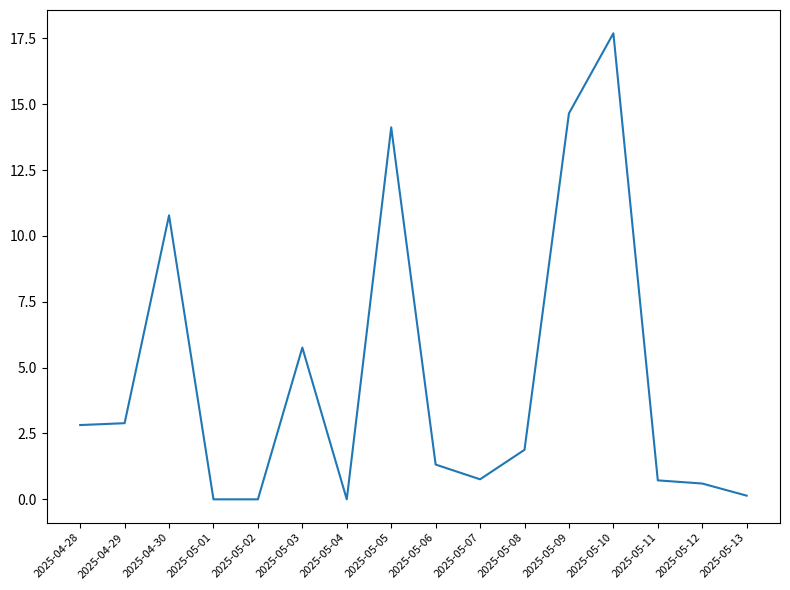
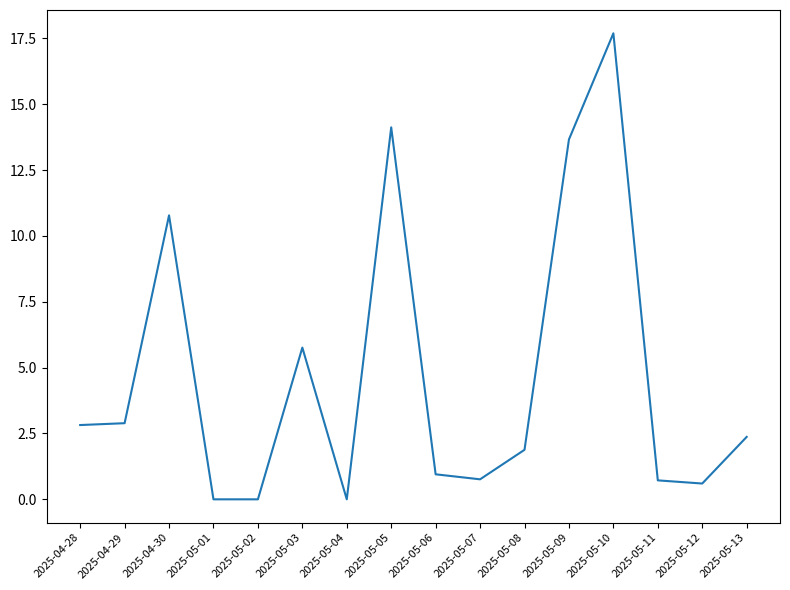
2025-05-06: 1.3 -> 1.0
2025-05-09: 14.7 -> 13.7
2025-05-13: 0.1 -> 2.4
